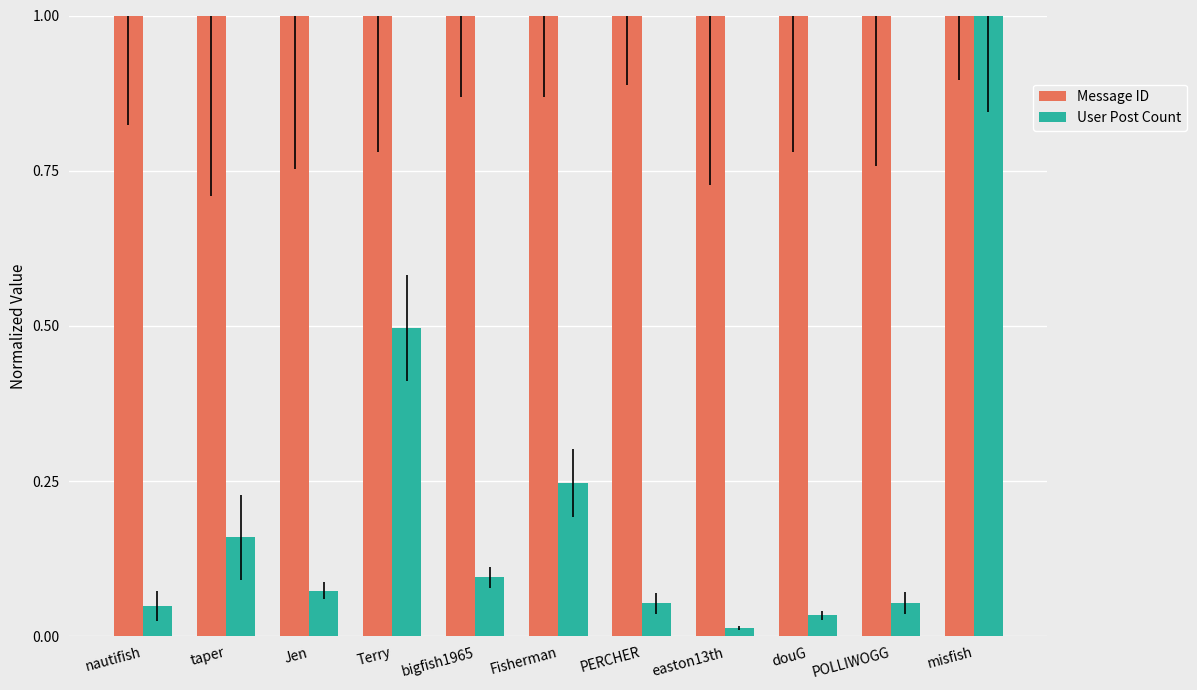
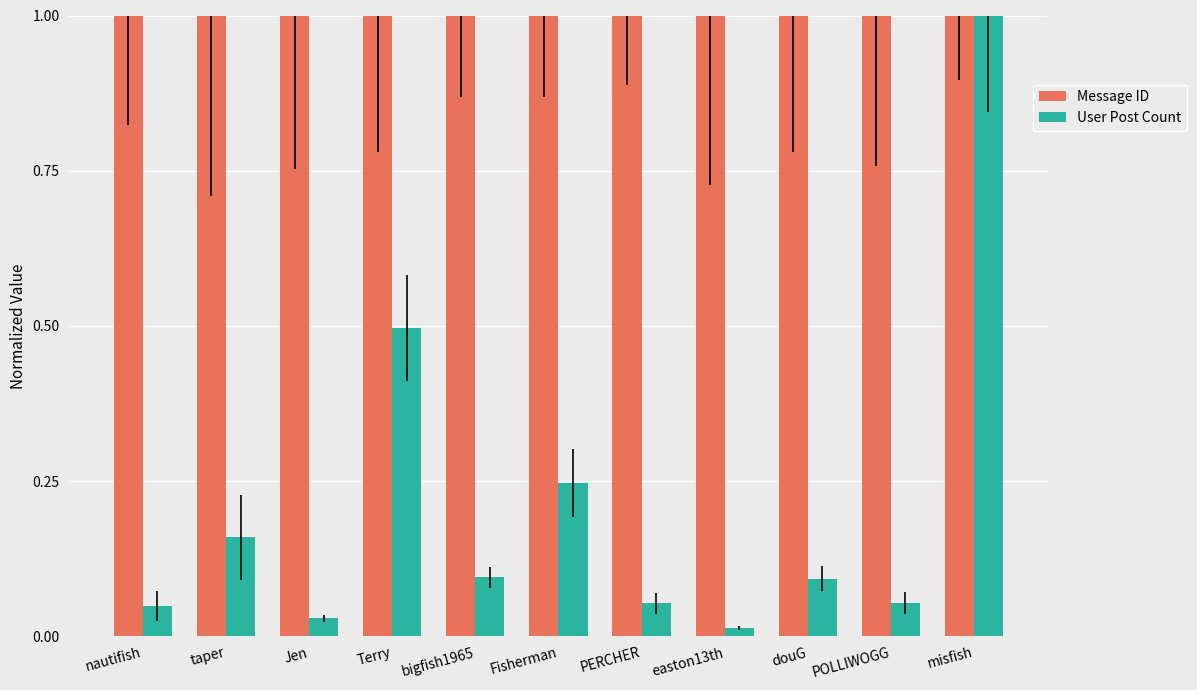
User Post Count, Jen: 0.07 -> 0.03
User Post Count, douG: 0.03 -> 0.09
